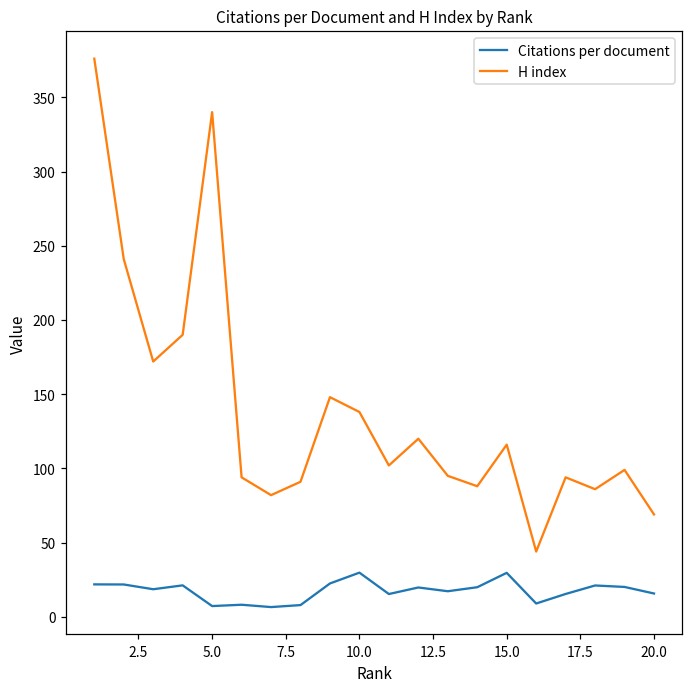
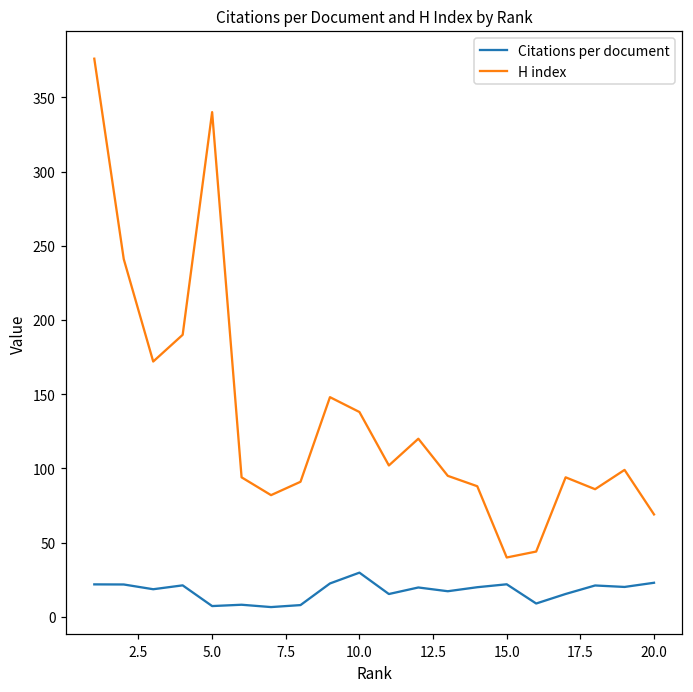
Citations per document, 15.0: 30 -> 22
H index, 15.0: 116 -> 40
Citations per document, 20.0: 16 -> 23
